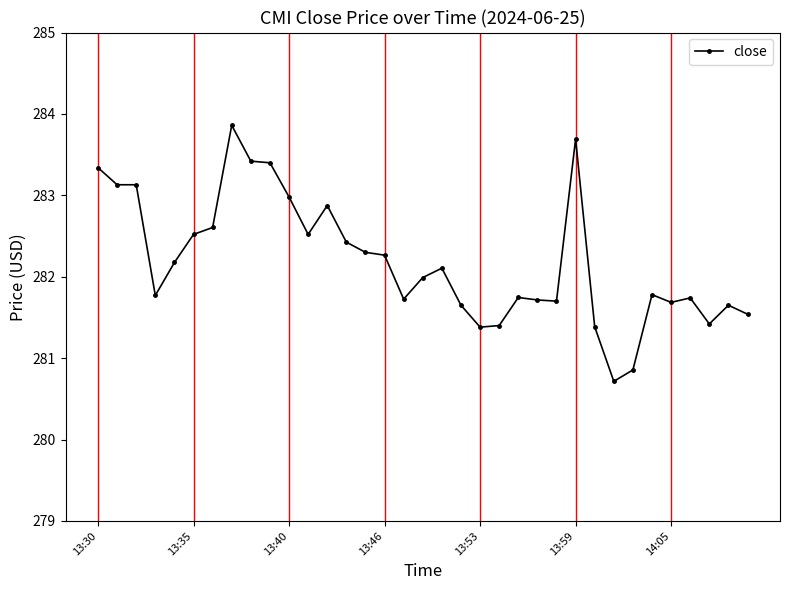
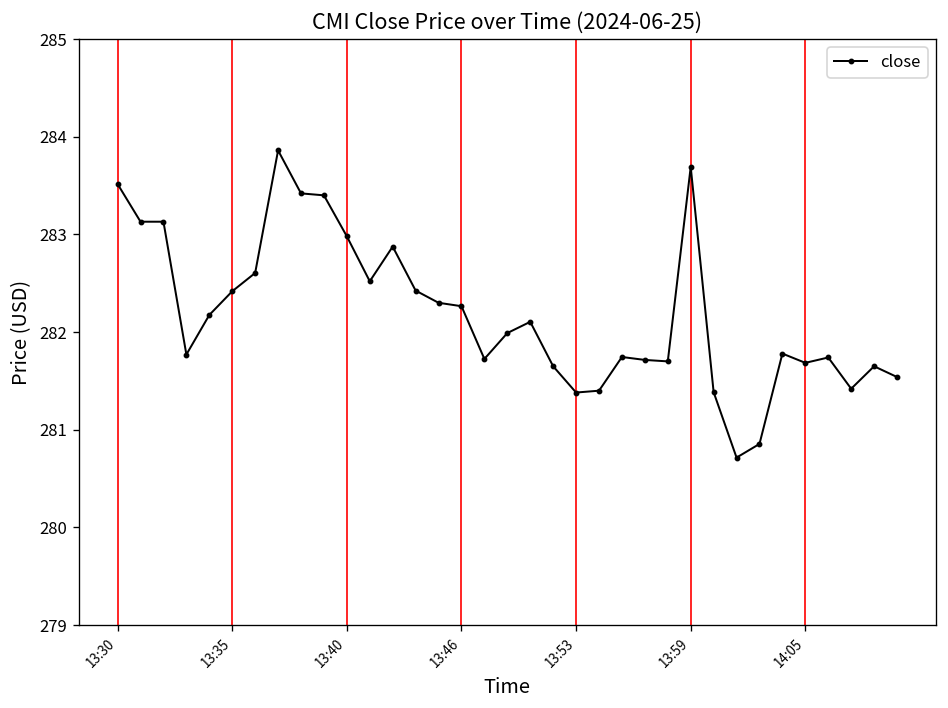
13:30: 283.3 -> 283.5
13:35: 282.5 -> 282.4
